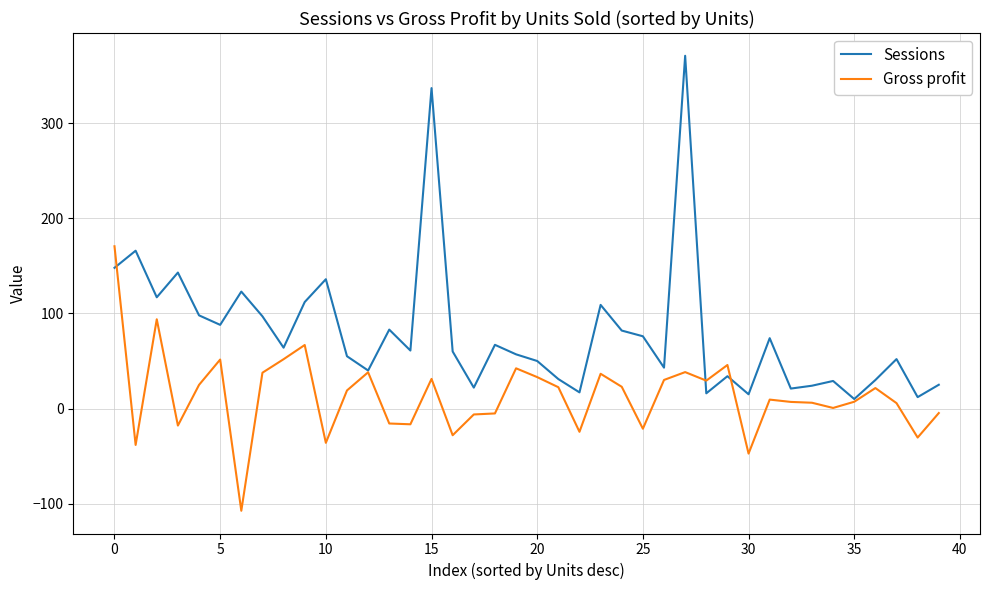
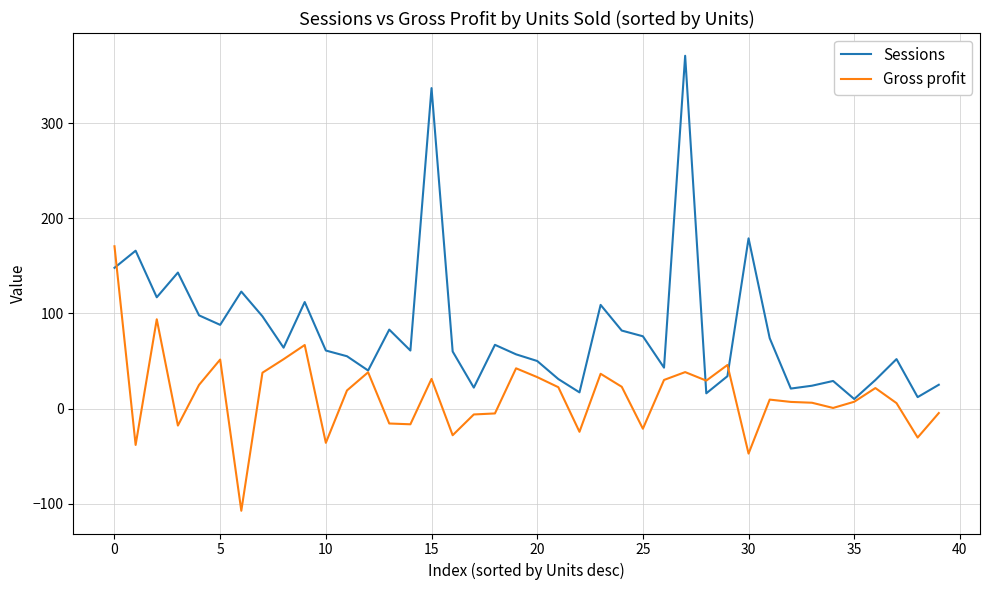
Sessions, 10: 140 -> 60
Sessions, 30: 20 -> 180
